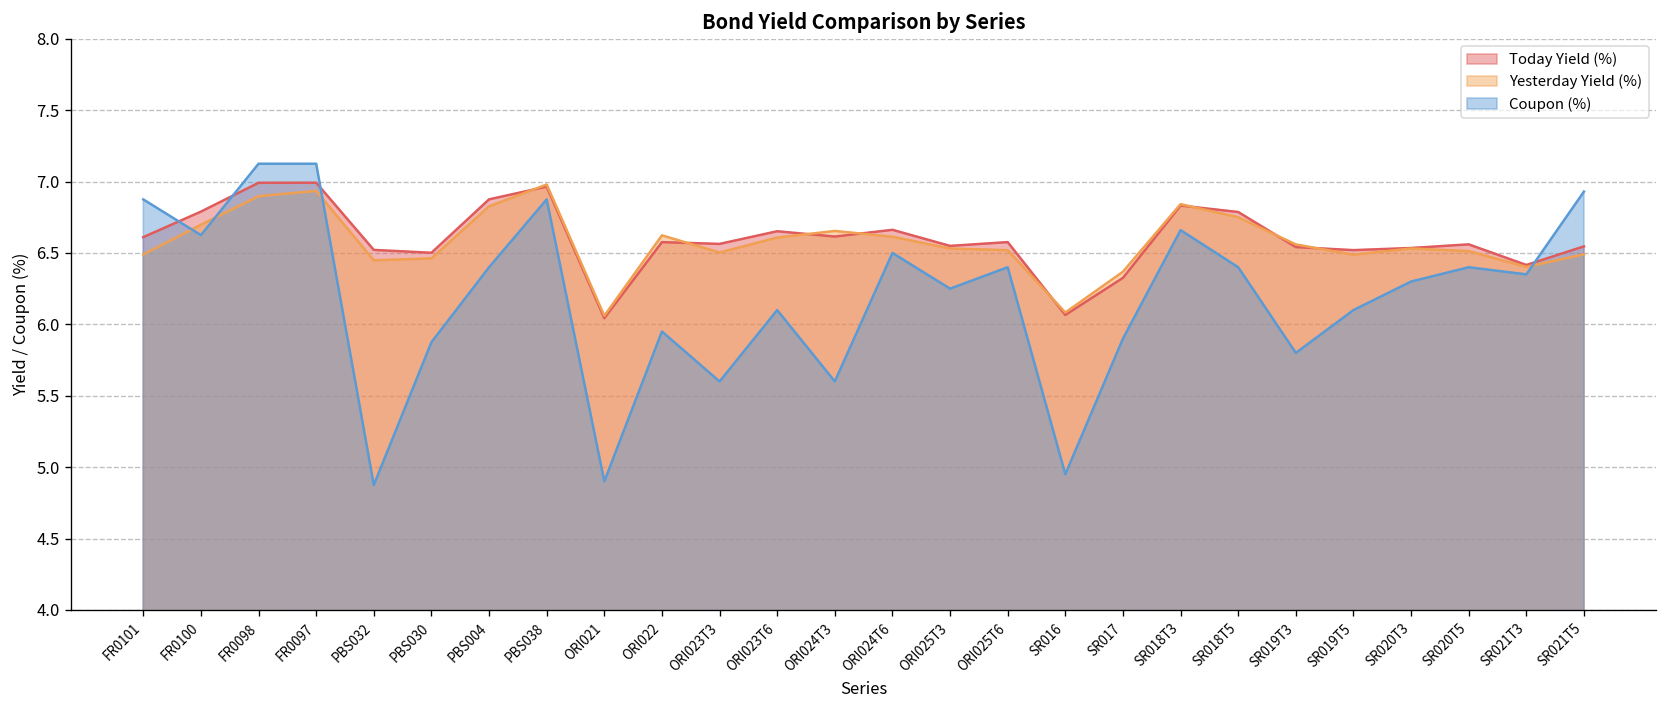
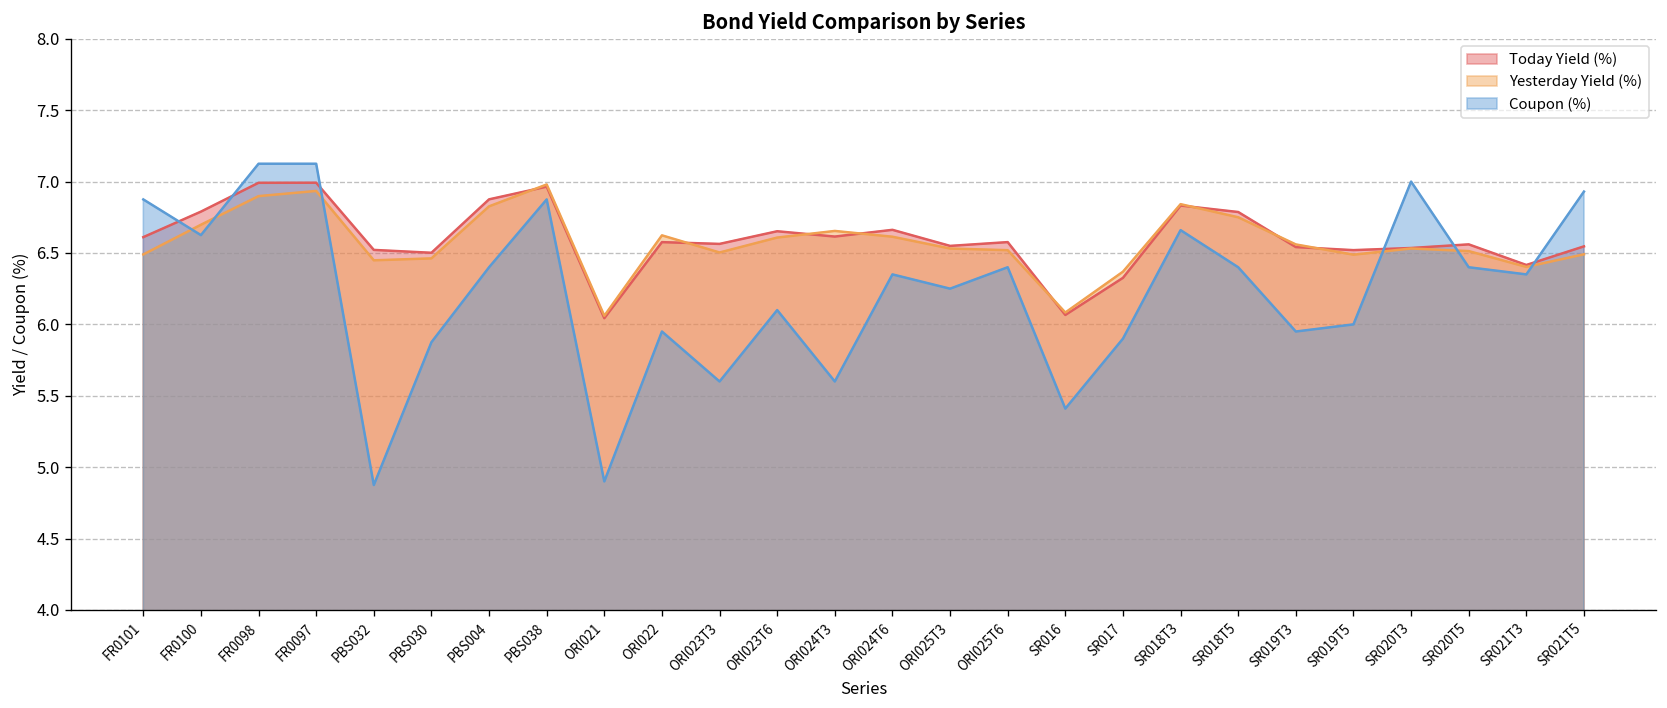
Coupon (%), ORI024T6: 6.50 -> 6.35
Coupon (%), SR016: 4.95 -> 5.41
Coupon (%), SR019T3: 5.80 -> 5.95
Coupon (%), SR019T5: 6.1 -> 6.0
Coupon (%), SR020T3: 6.3 -> 7.0
